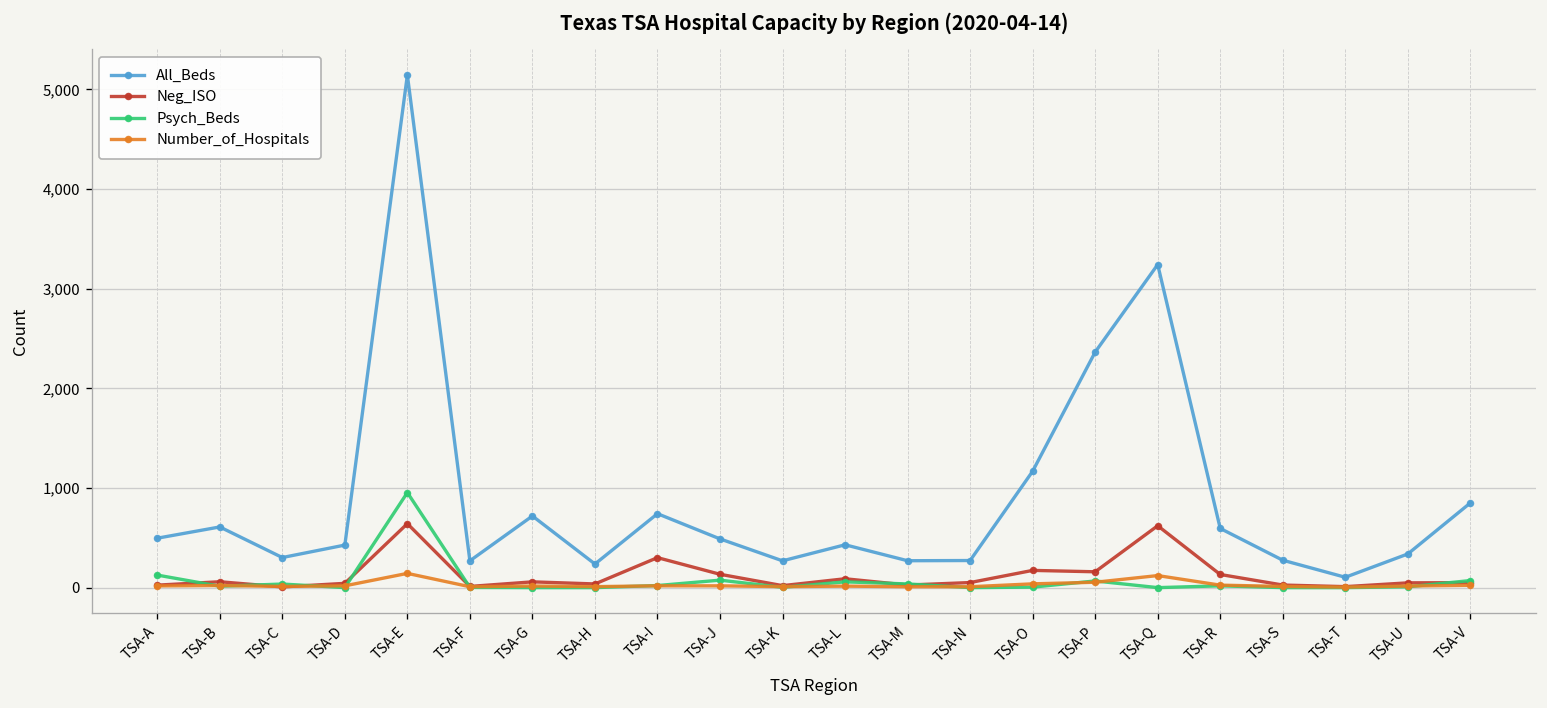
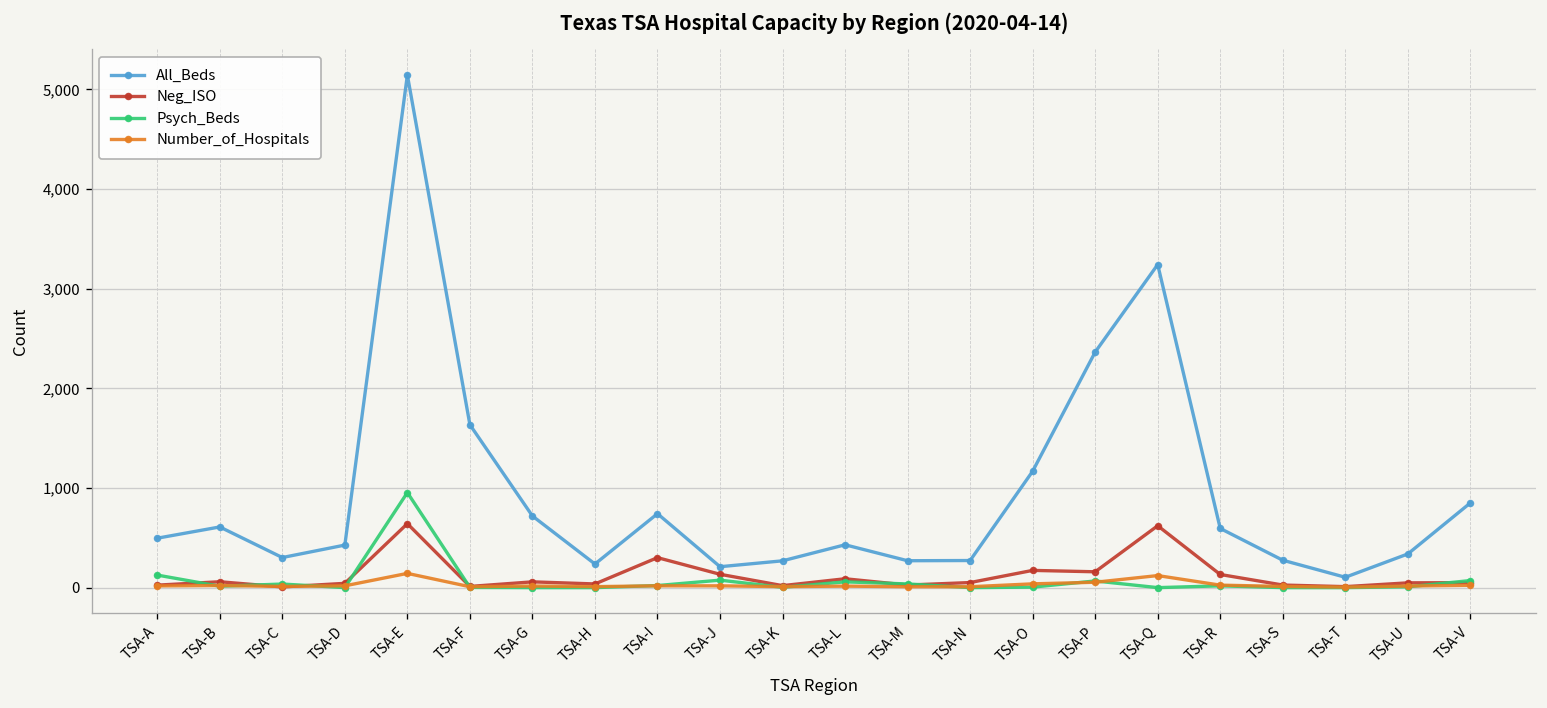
All_Beds, TSA-F: 300 -> 1,600
All_Beds, TSA-J: 500 -> 200
